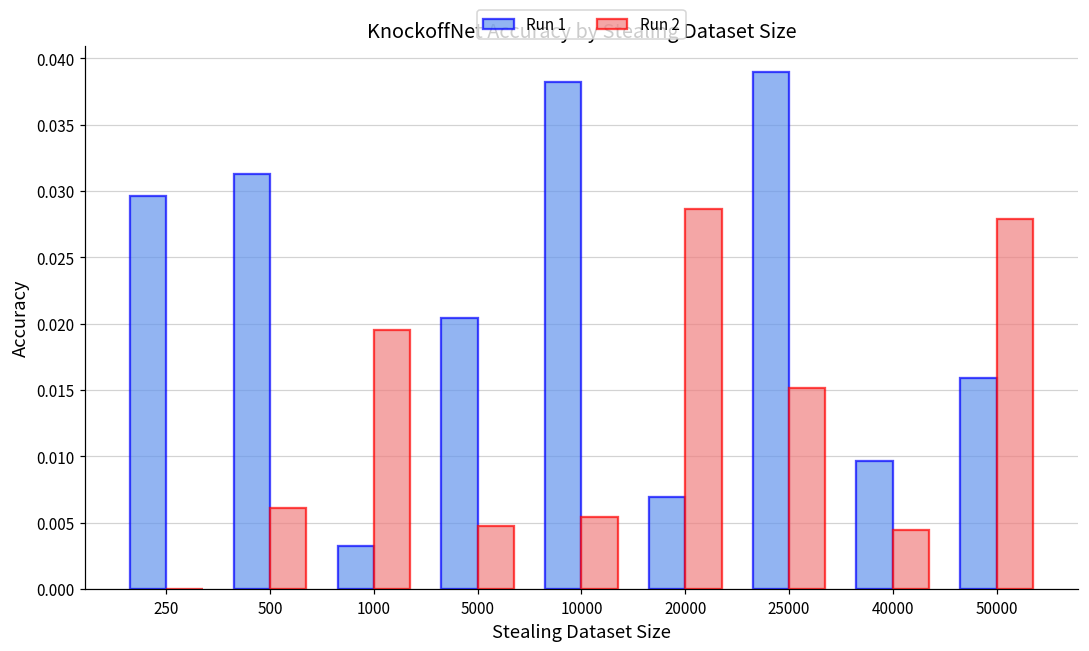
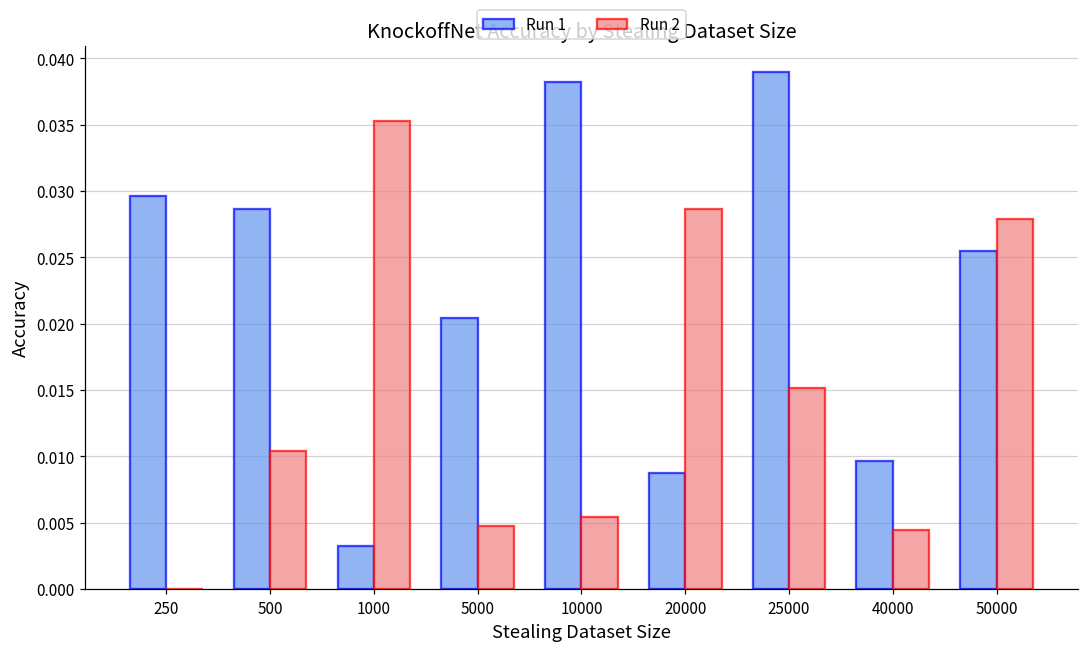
Run 1, 500: 0.0313 -> 0.0286
Run 2, 500: 0.0061 -> 0.0104
Run 2, 1000: 0.0196 -> 0.0353
Run 1, 20000: 0.0069 -> 0.0088
Run 1, 50000: 0.0159 -> 0.0255
